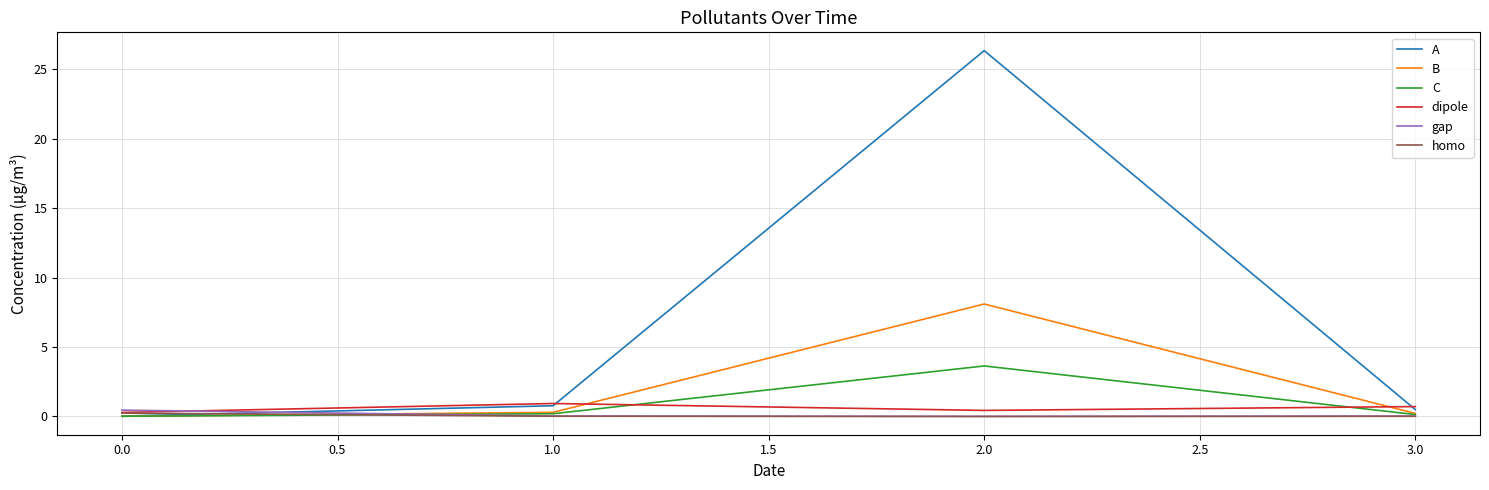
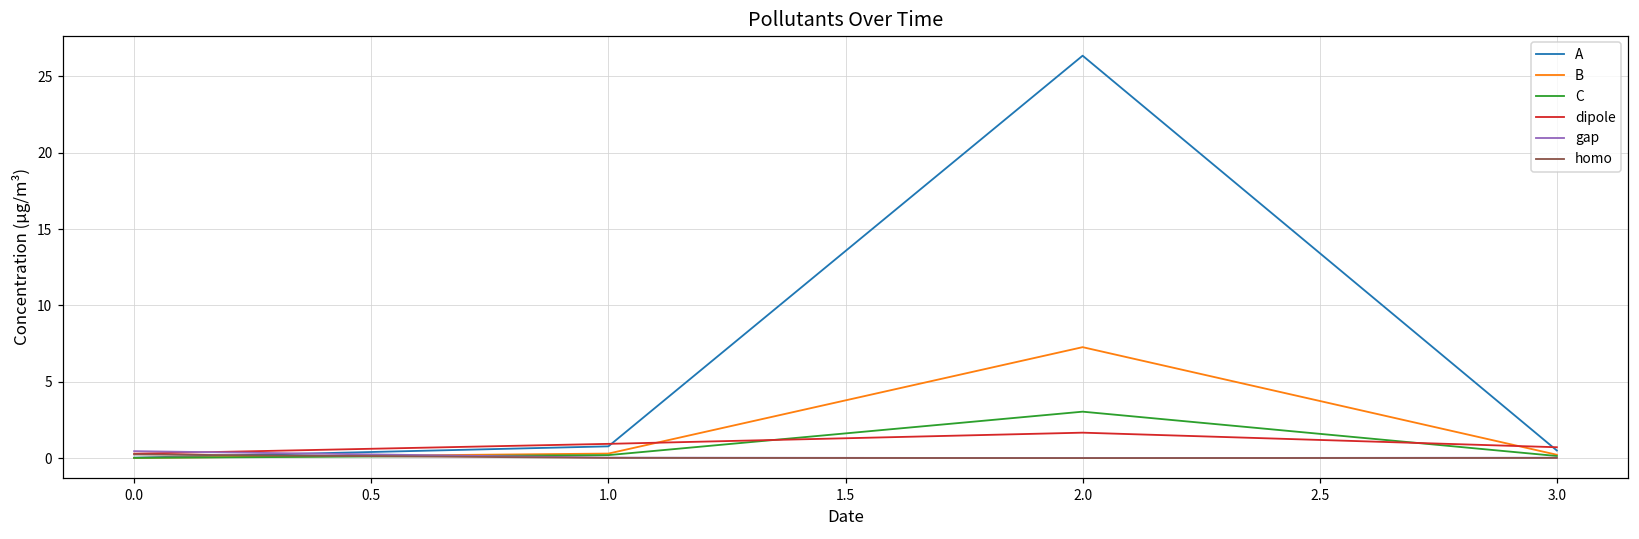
B, 2.0: 8.1 -> 7.3
C, 2.0: 3.6 -> 3.0
dipole, 2.0: 0.4 -> 1.7
